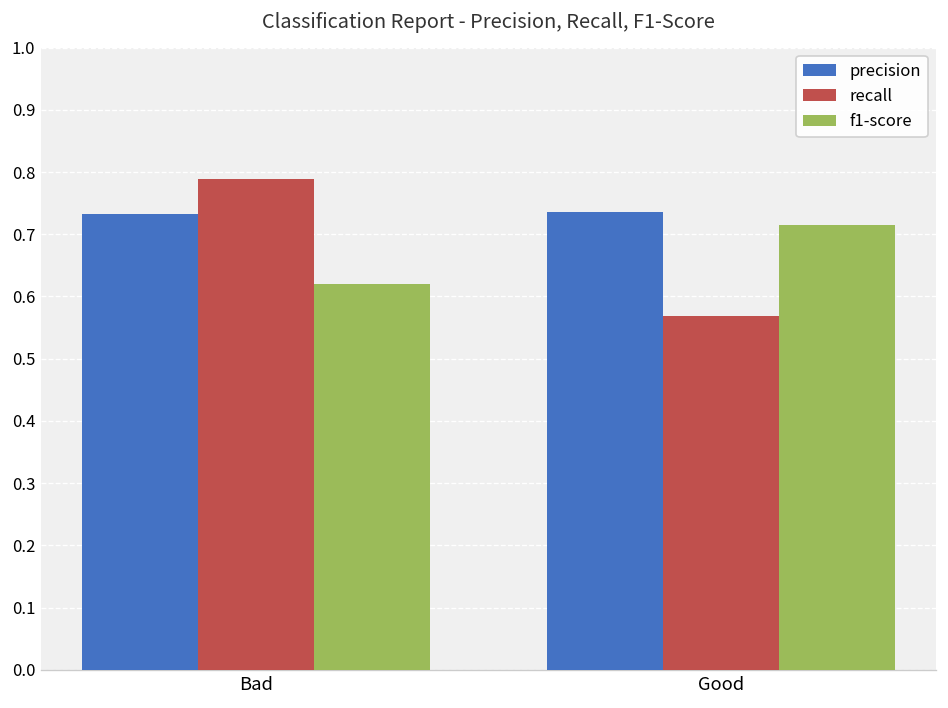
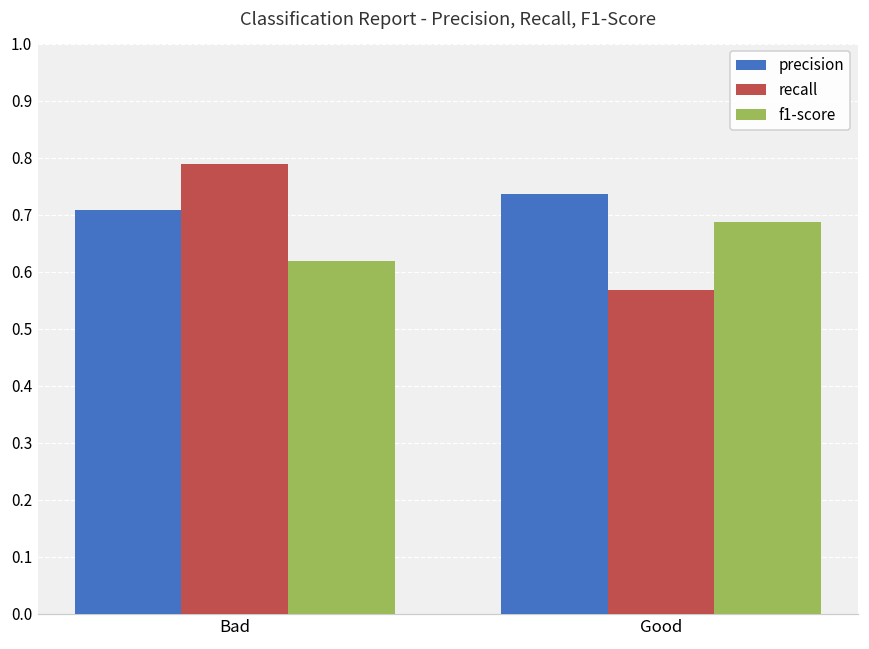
precision, Bad: 0.73 -> 0.71
f1-score, Good: 0.71 -> 0.69
